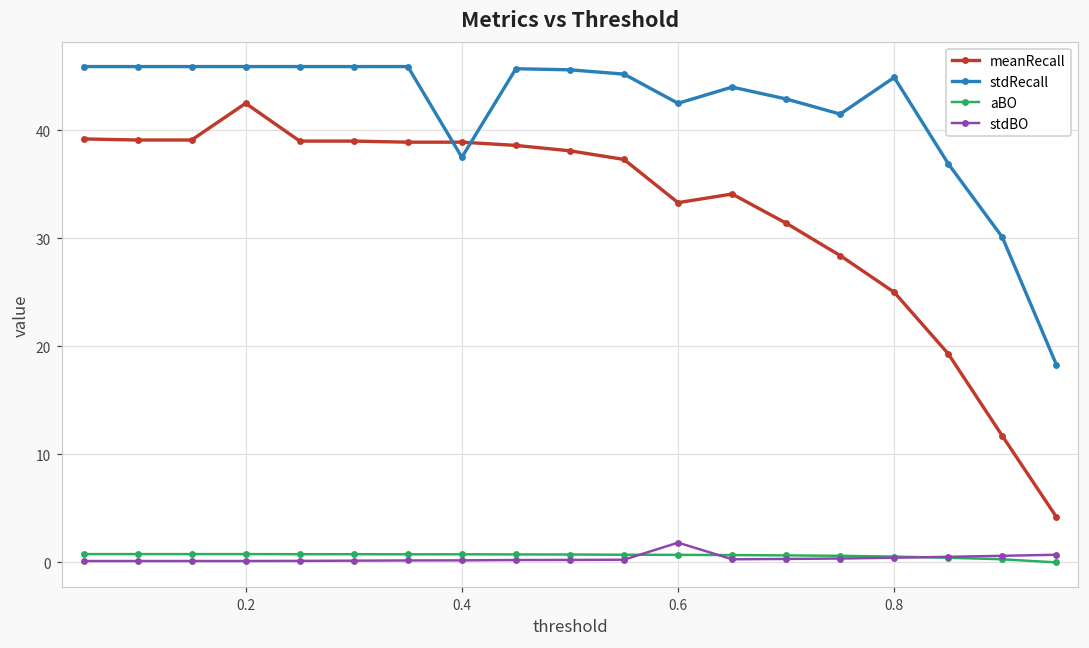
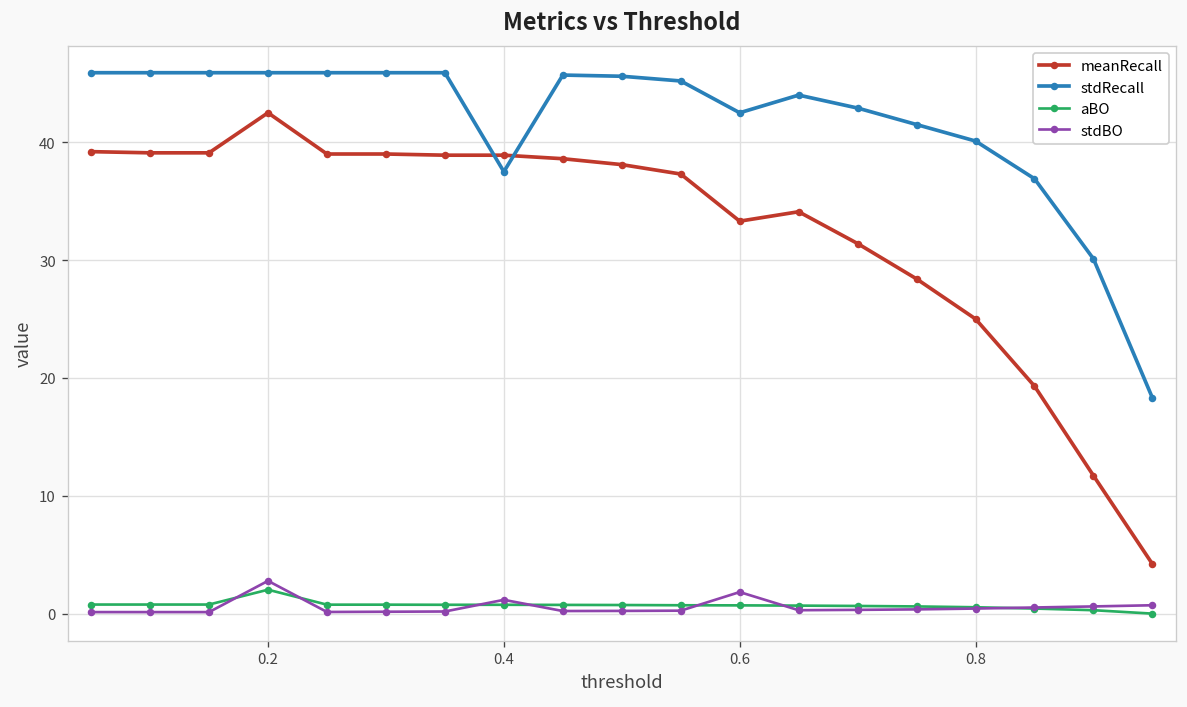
aBO, 0.2: 1 -> 2
stdBO, 0.2: 0 -> 3
stdBO, 0.4: 0 -> 1
stdRecall, 0.8: 45 -> 40
